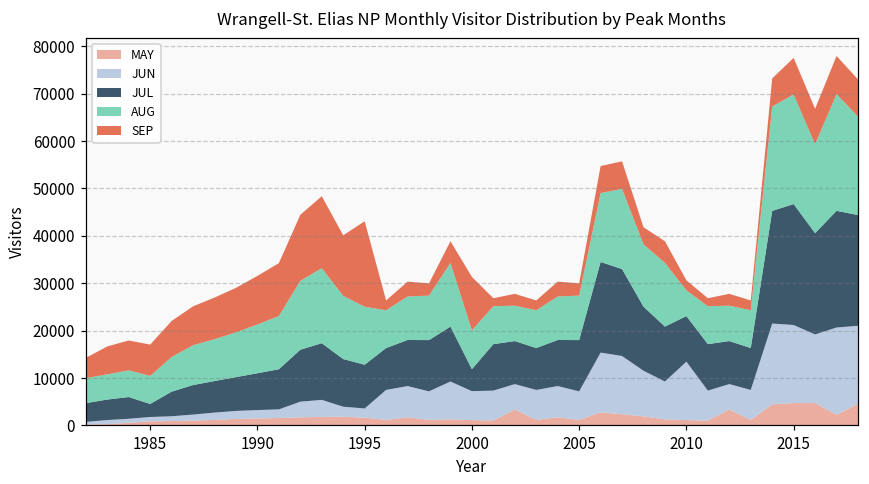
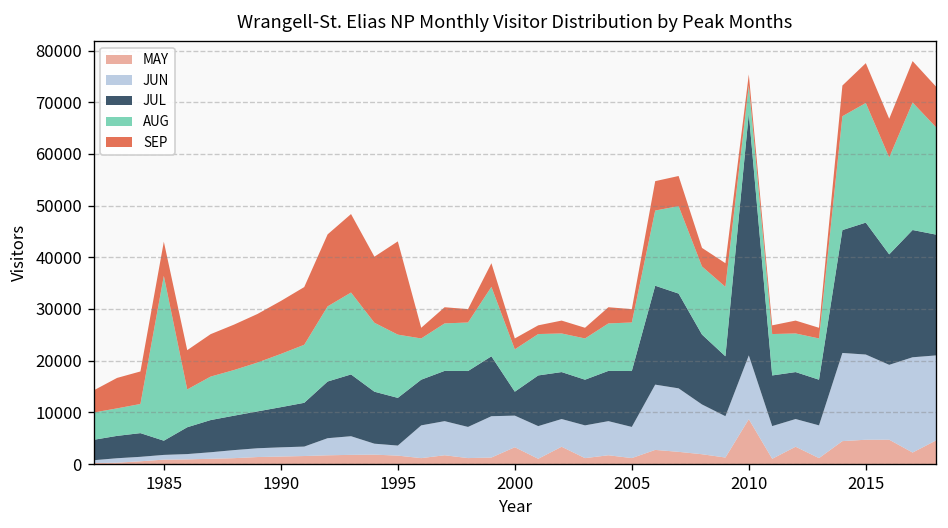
AUG, 1985: 6000 -> 32000
MAY, 2000: 1000 -> 3000
SEP, 2000: 11000 -> 2000
MAY, 2010: 1000 -> 9000
JUL, 2010: 10000 -> 47000
